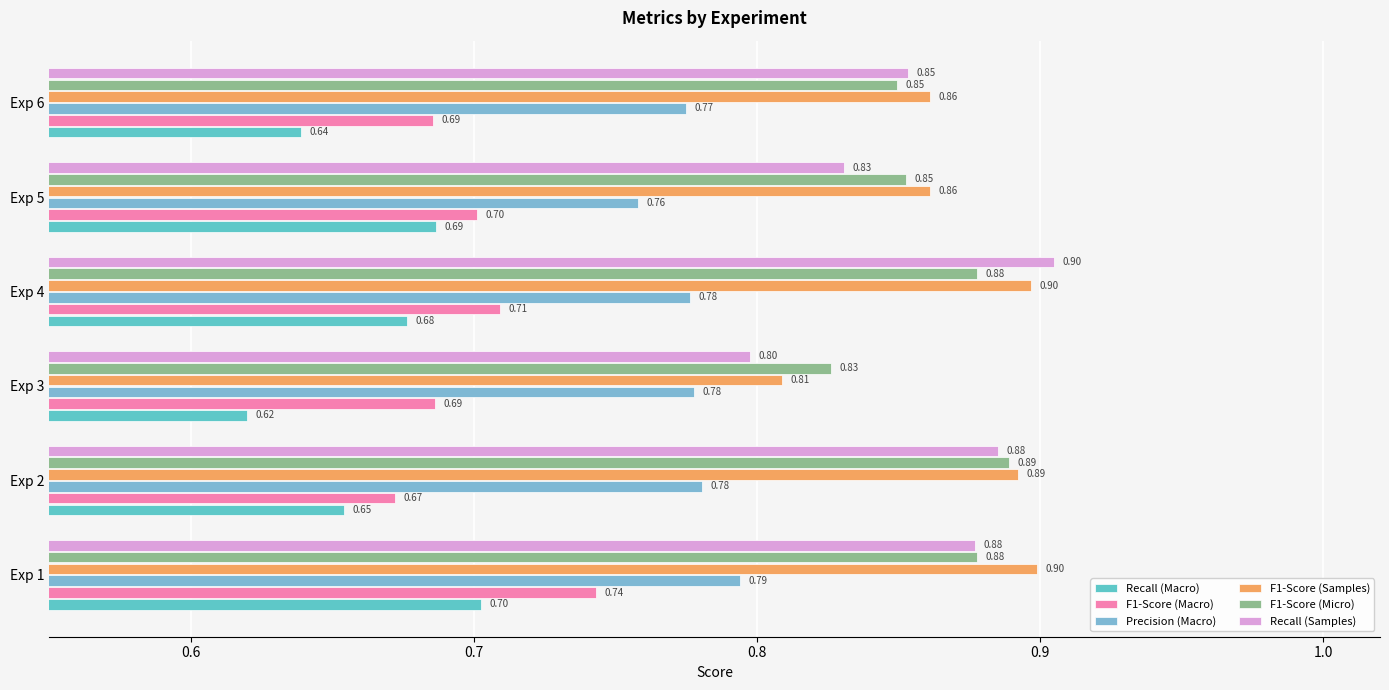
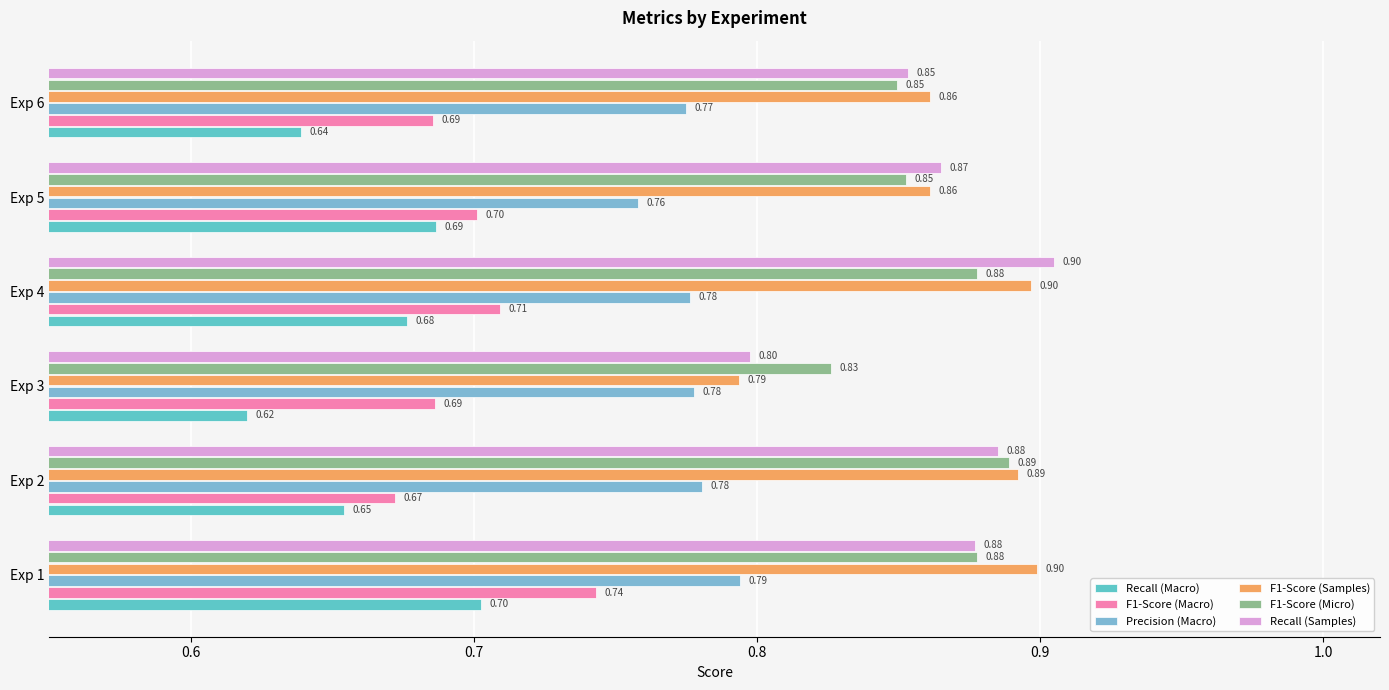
Recall (Samples), Exp 5: 0.83 -> 0.87
F1-Score (Samples), Exp 3: 0.81 -> 0.79
